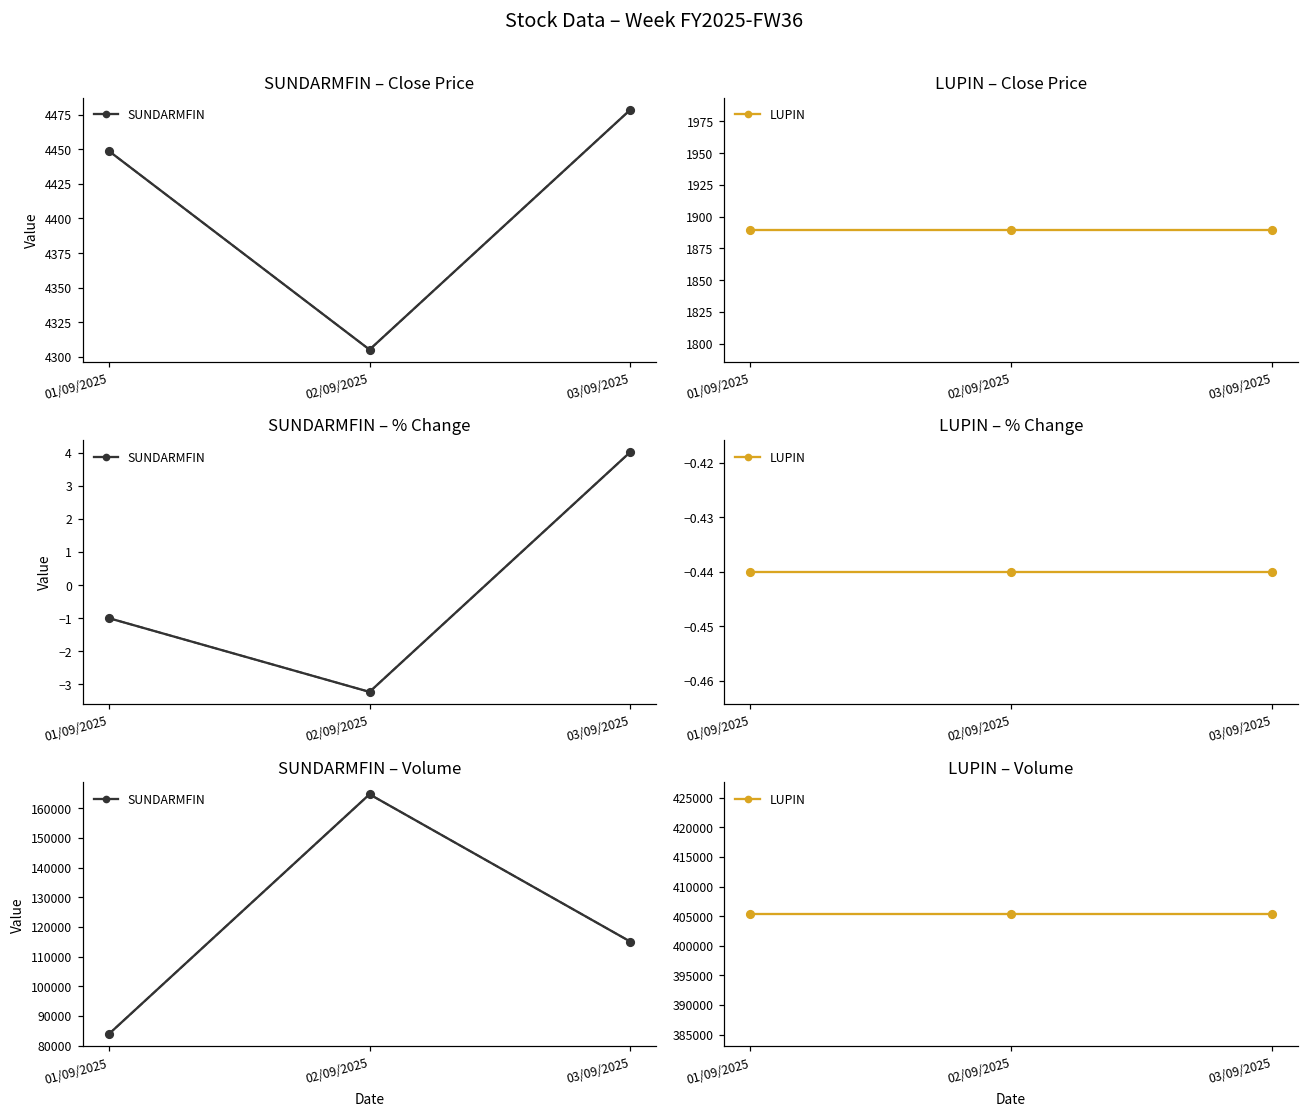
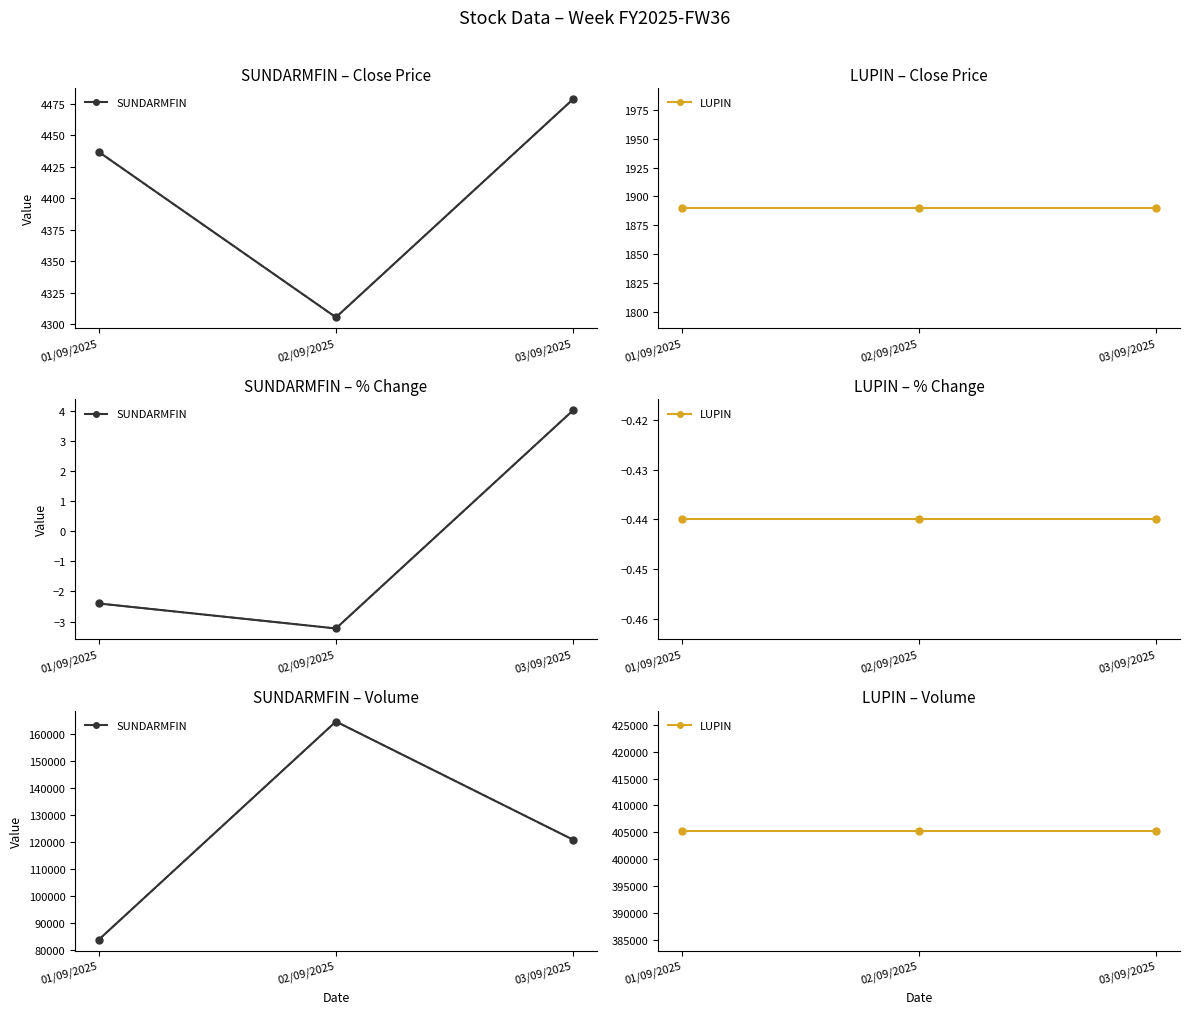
SUNDARMFIN – Close Price, 01/09/2025: 4449 -> 4437
SUNDARMFIN – % Change, 01/09/2025: -1.0 -> -2.4
SUNDARMFIN – Volume, 03/09/2025: 115000 -> 121000
